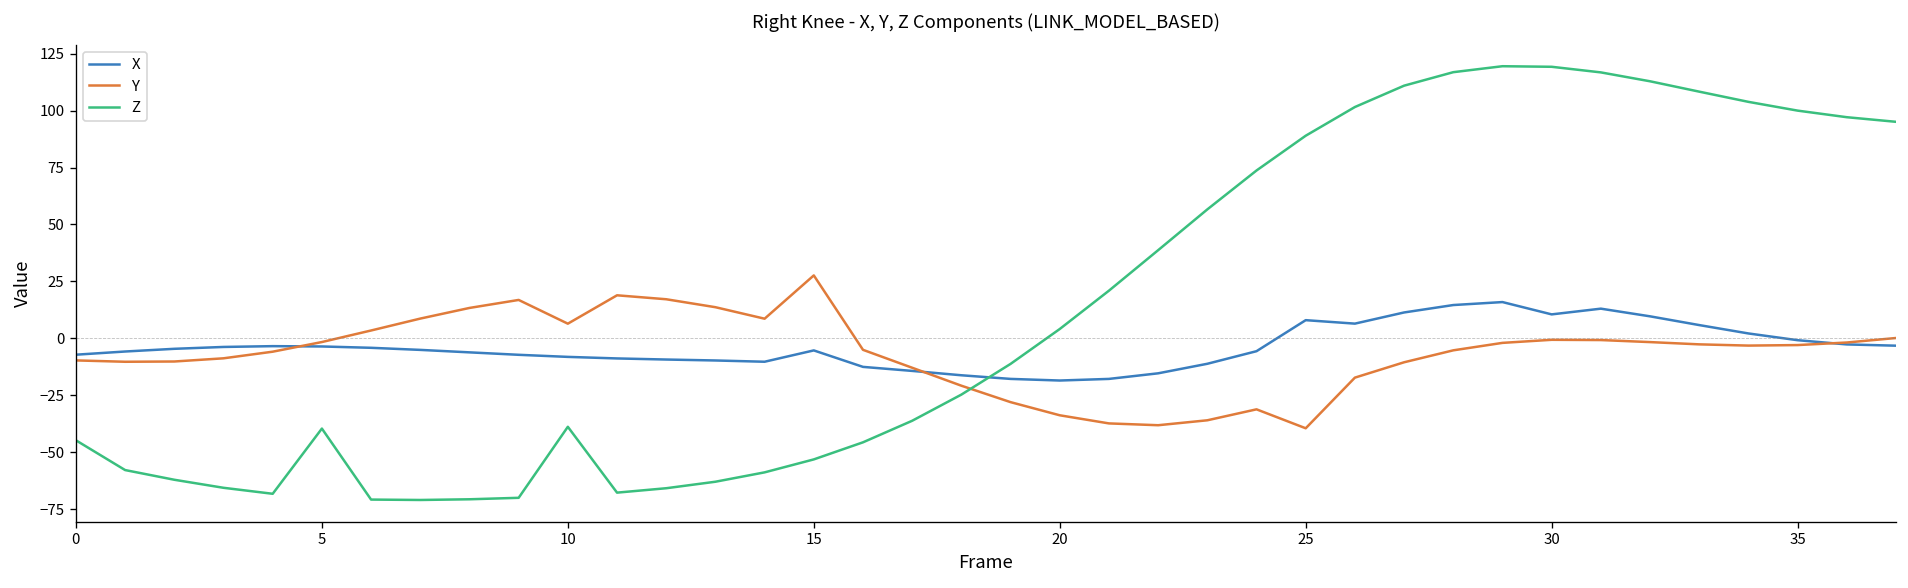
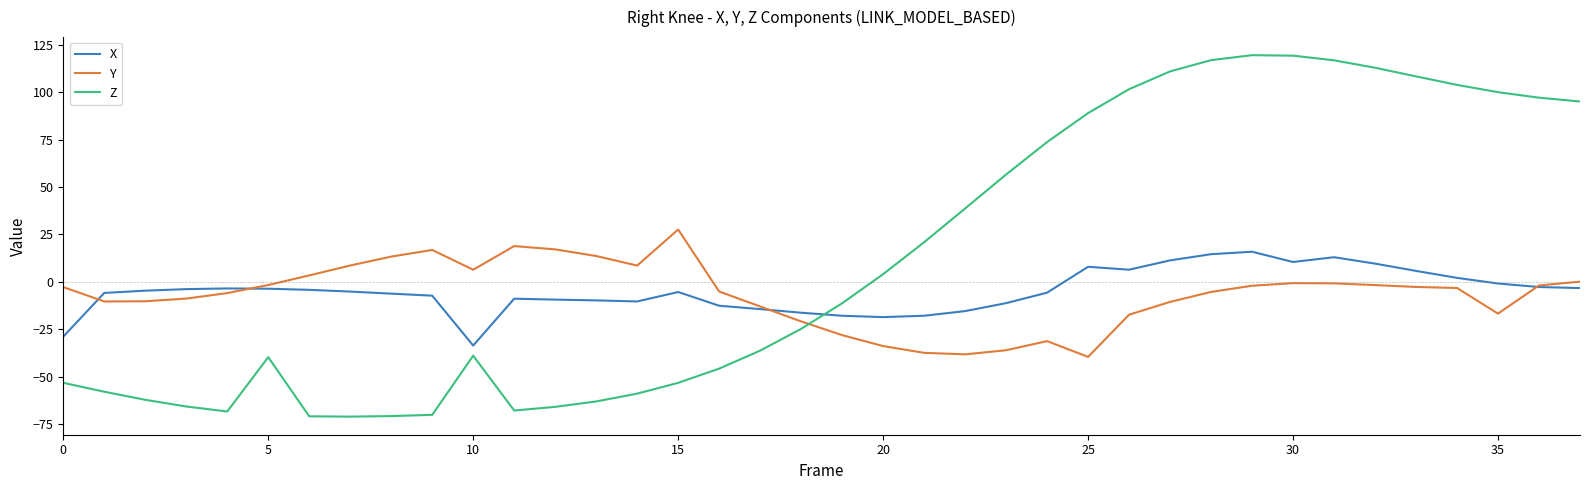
X, 0: -7 -> -29
Y, 0: -10 -> -3
Z, 0: -45 -> -53
X, 10: -8 -> -34
Y, 35: -3 -> -17
